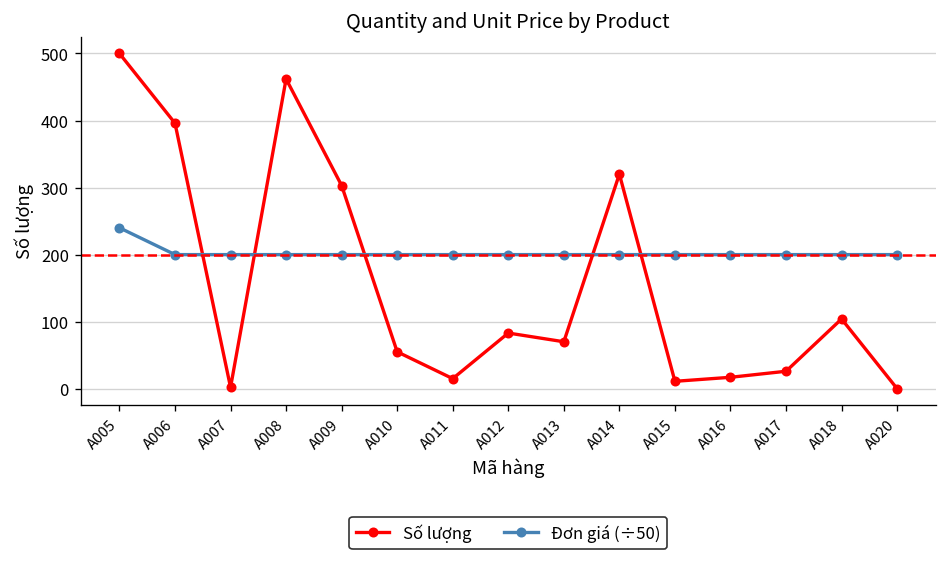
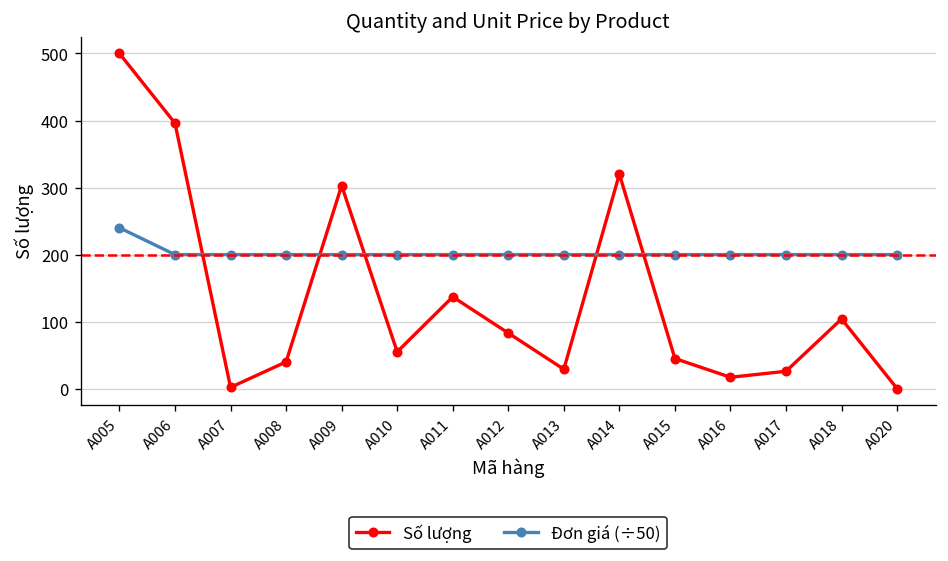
Số lượng, A008: 460 -> 40
Số lượng, A011: 20 -> 140
Số lượng, A013: 70 -> 30
Số lượng, A015: 10 -> 50
